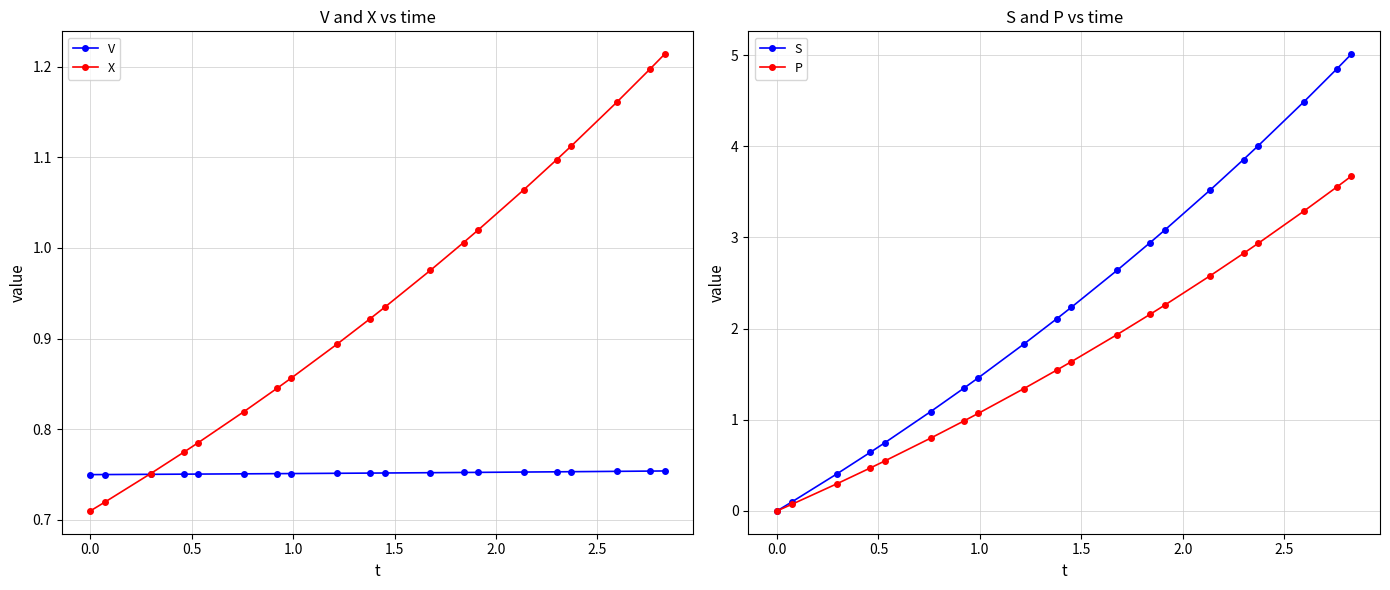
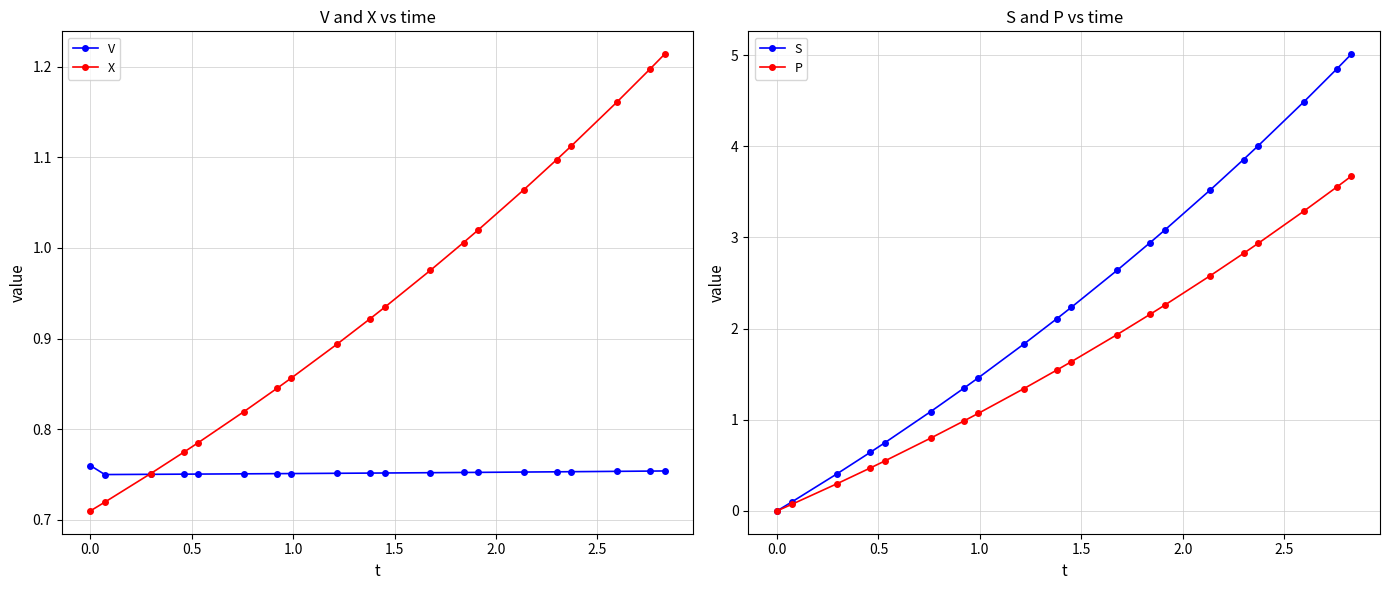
V and X vs time, V, 0.0: 0.75 -> 0.76
